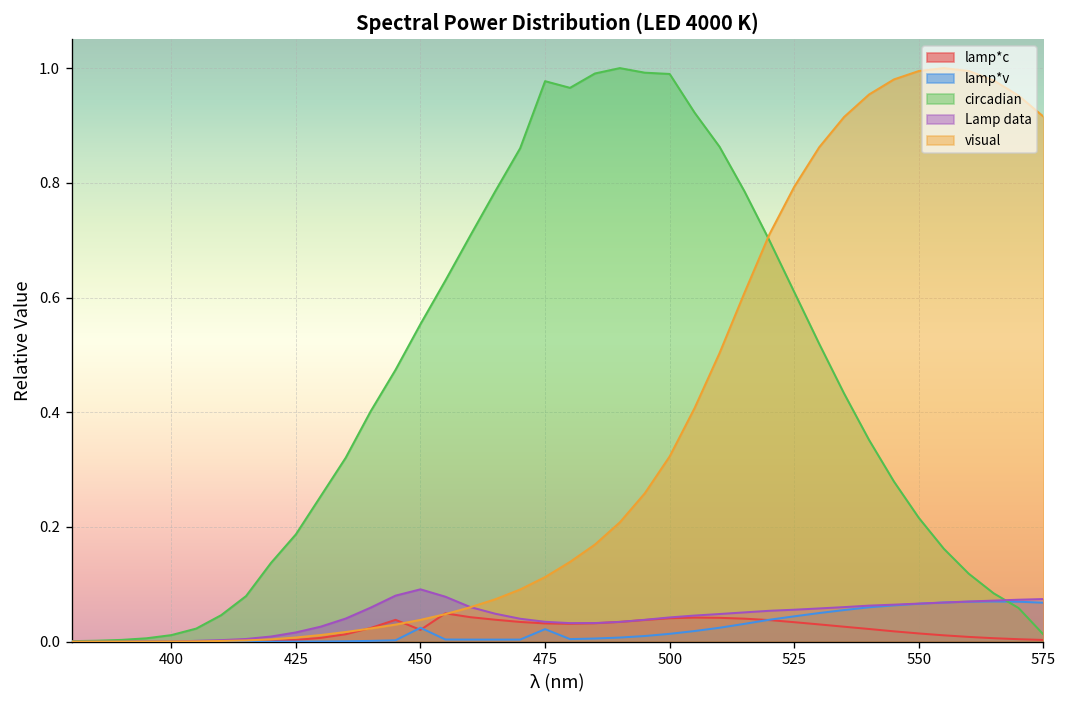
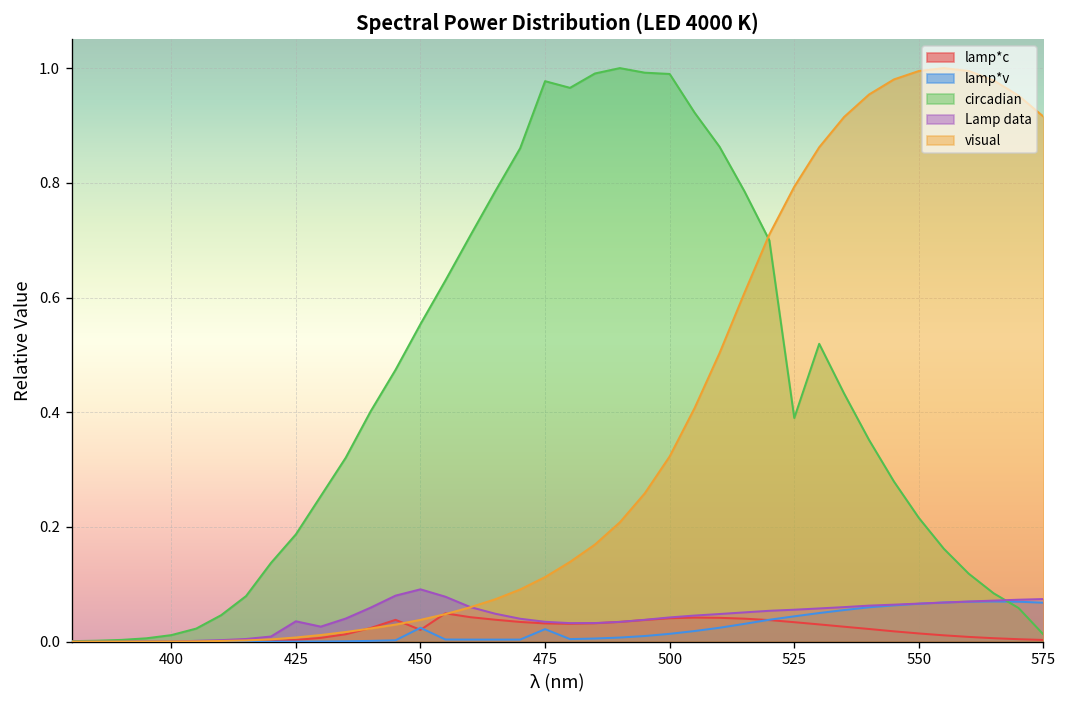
Lamp data, 425: 0.02 -> 0.04
circadian, 525: 0.61 -> 0.39
